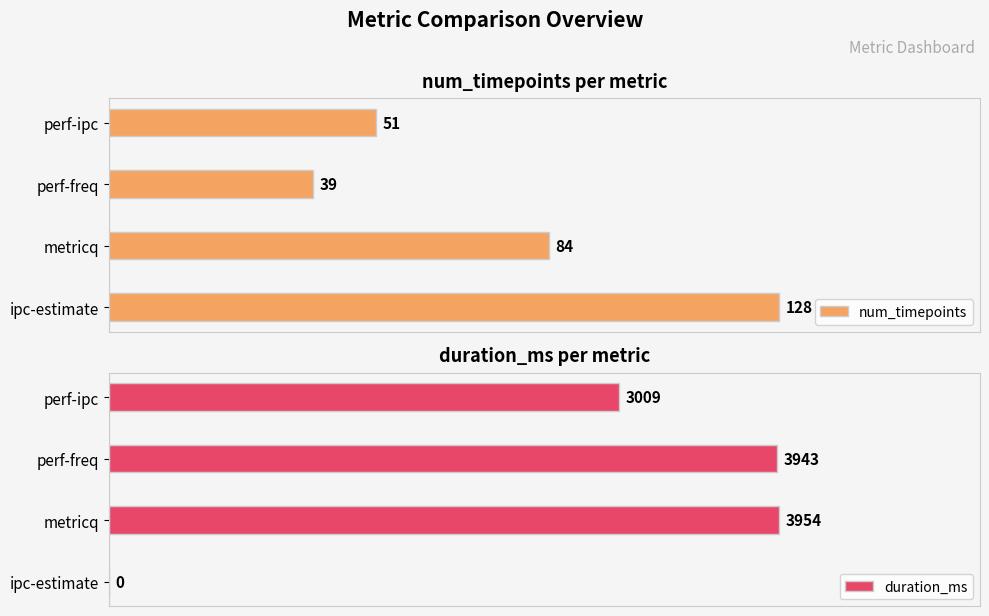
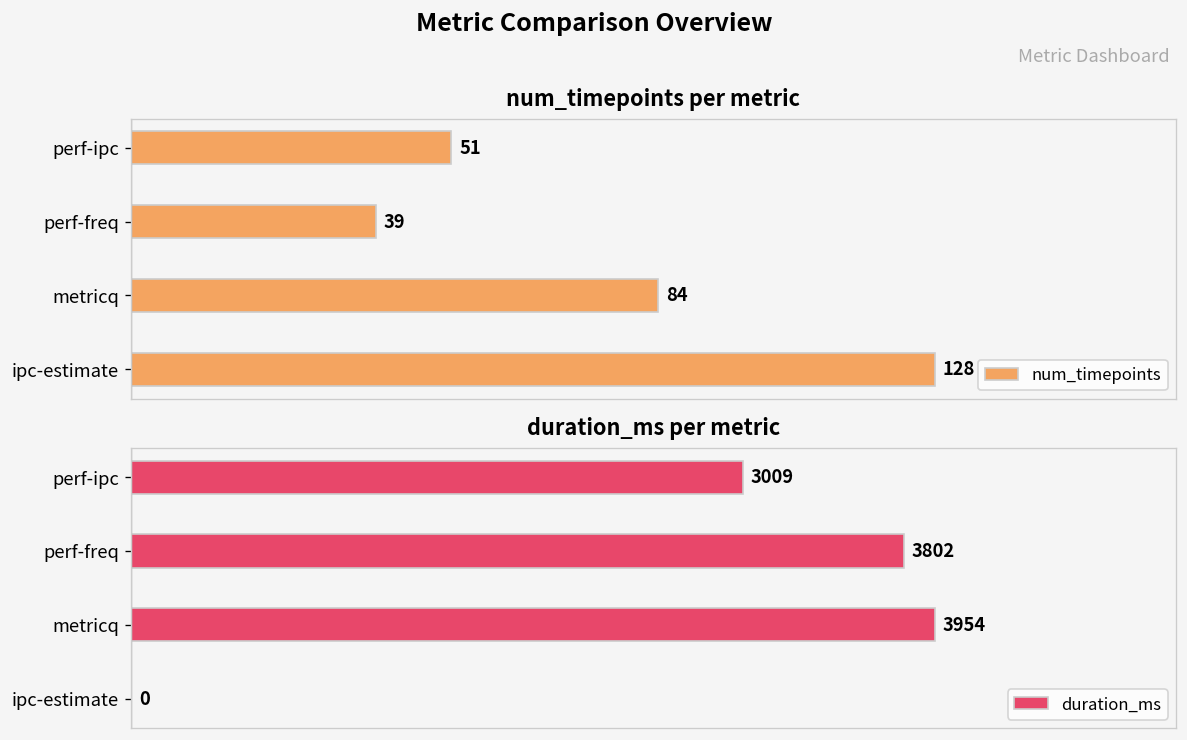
duration_ms per metric, perf-freq: 3943 -> 3802
